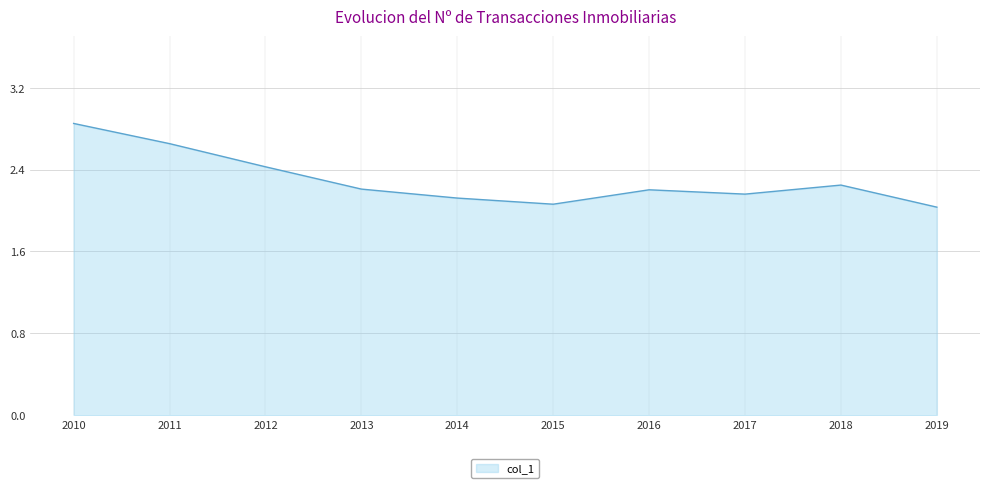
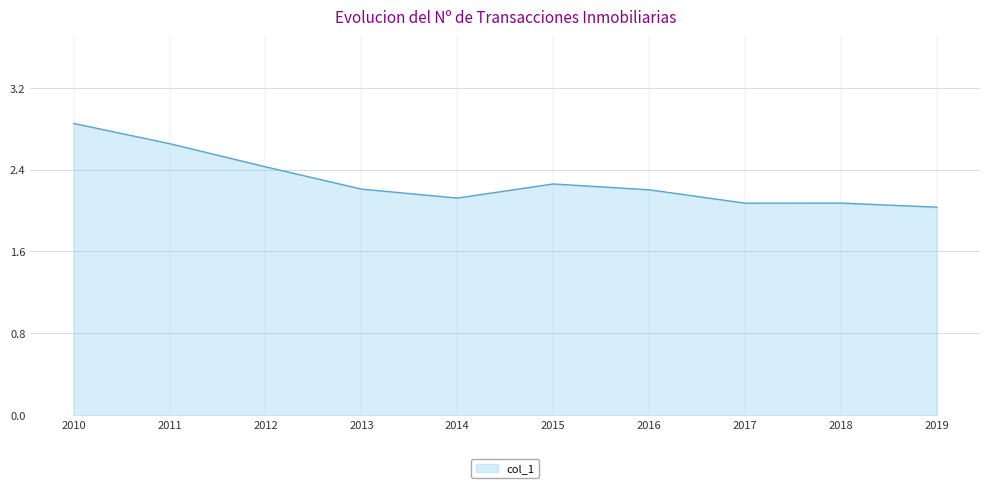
2015: 2.06 -> 2.26
2017: 2.16 -> 2.07
2018: 2.25 -> 2.07
